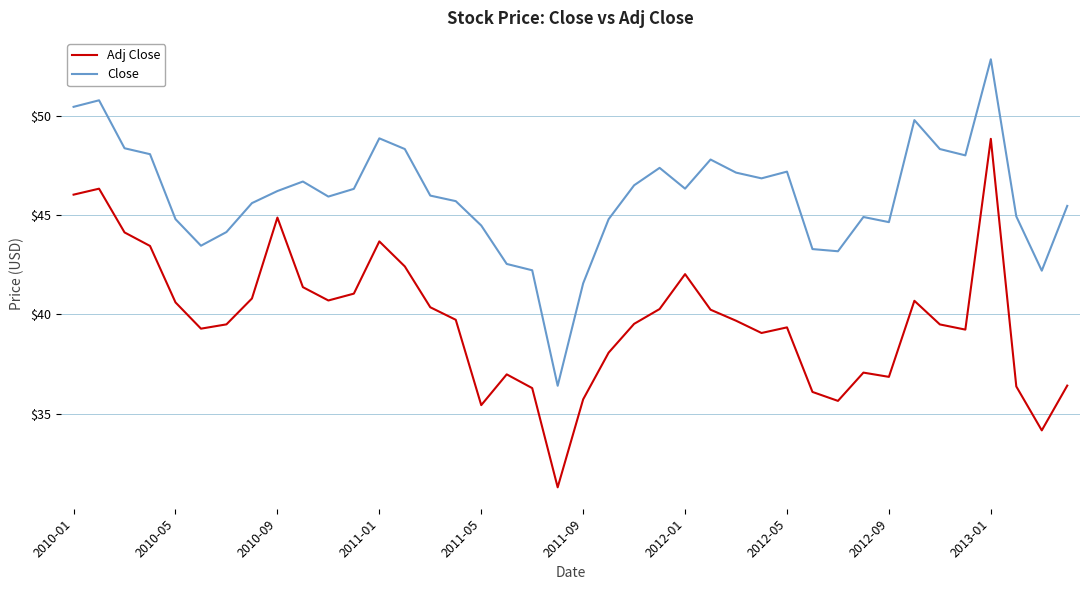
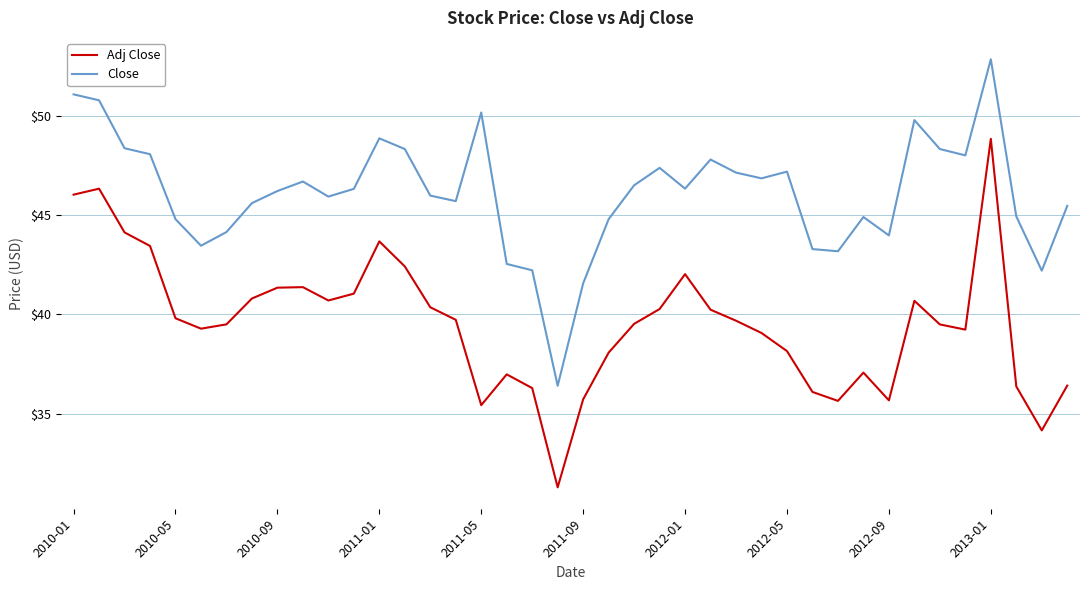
Close, 2010-01: $50.5 -> $51.1
Adj Close, 2010-05: $40.6 -> $39.8
Adj Close, 2010-09: $44.9 -> $41.4
Close, 2011-05: $44.5 -> $50.2
Adj Close, 2012-05: $39.3 -> $38.2
Adj Close, 2012-09: $36.9 -> $35.7
Close, 2012-09: $44.7 -> $44.0
